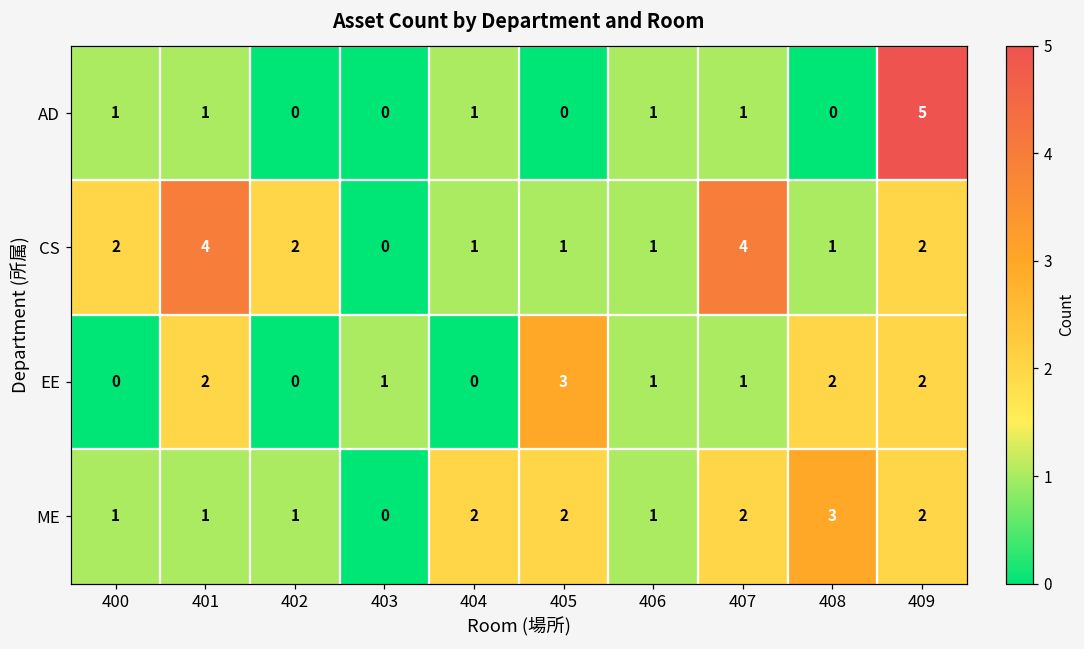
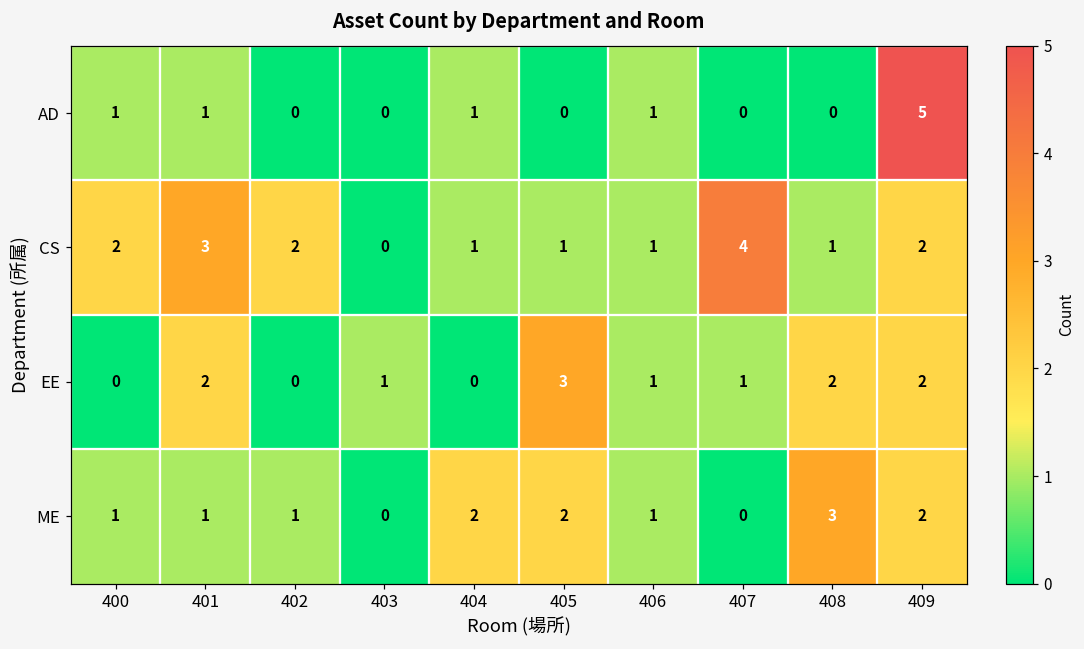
AD, 407: 1 -> 0
CS, 401: 4 -> 3
ME, 407: 2 -> 0
